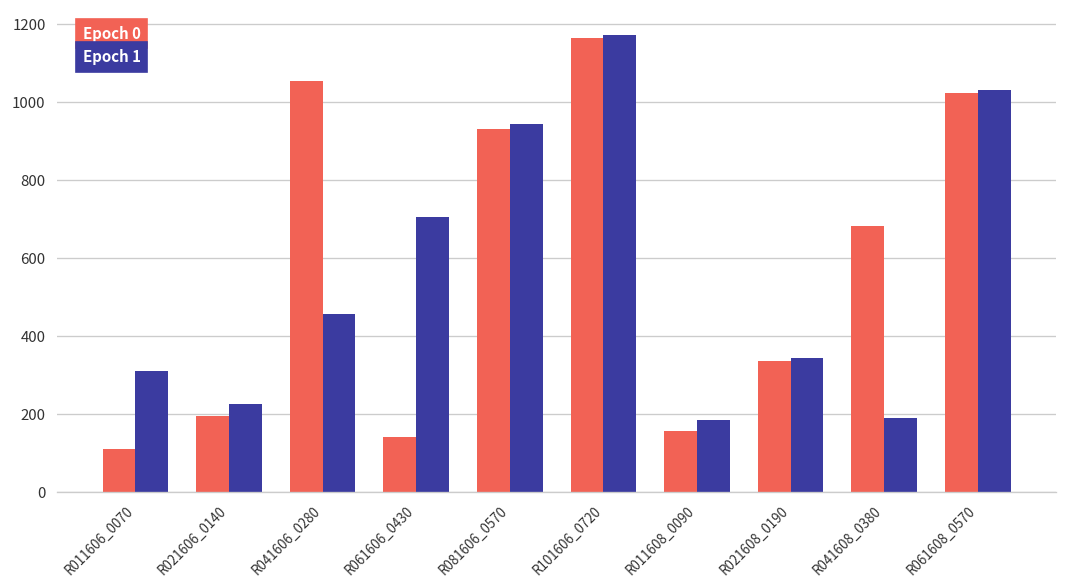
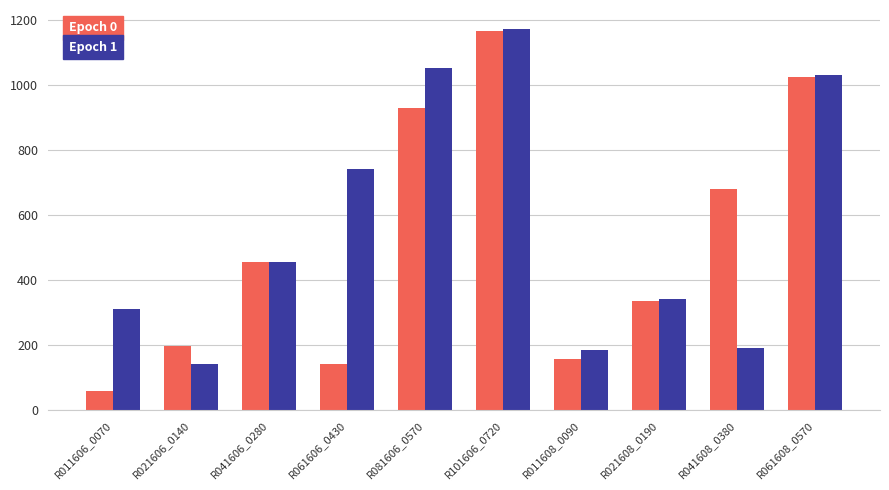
Epoch 0, R011606_0070: 110 -> 60
Epoch 1, R021606_0140: 230 -> 140
Epoch 0, R041606_0280: 1060 -> 460
Epoch 1, R061606_0430: 710 -> 740
Epoch 1, R081606_0570: 940 -> 1050
